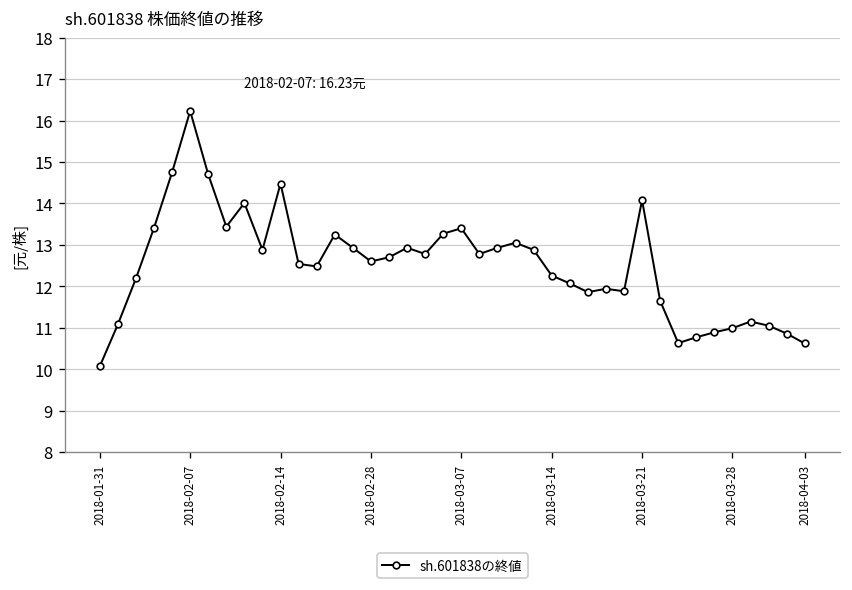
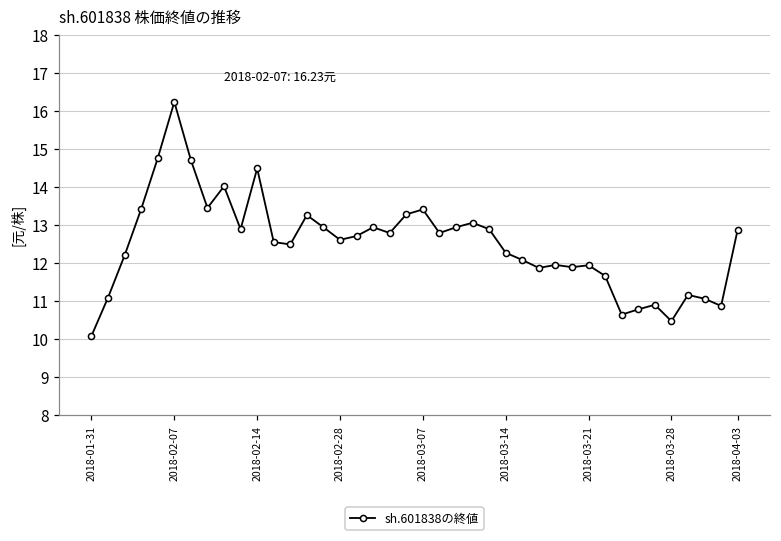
2018-03-21: 14.1 -> 11.9
2018-03-28: 11.0 -> 10.5
2018-04-03: 10.6 -> 12.9
